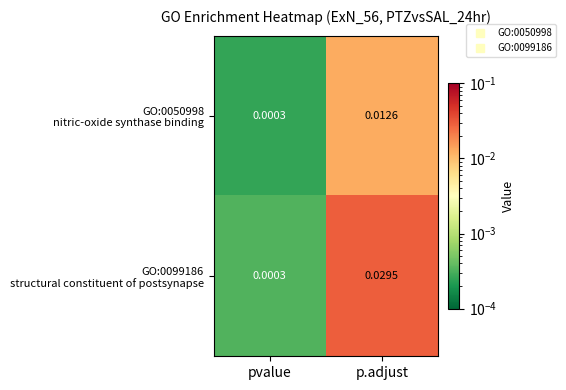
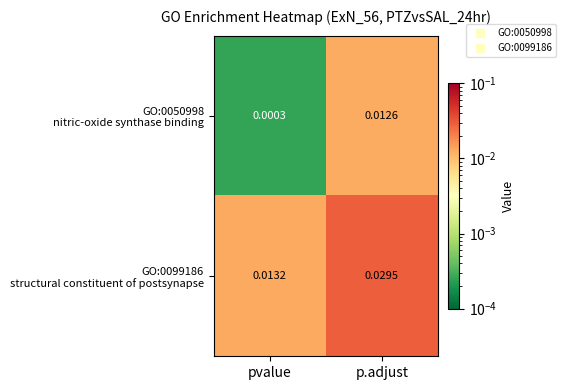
GO:0099186 structural constituent of postsynapse, pvalue: 0.0003 -> 0.0132
